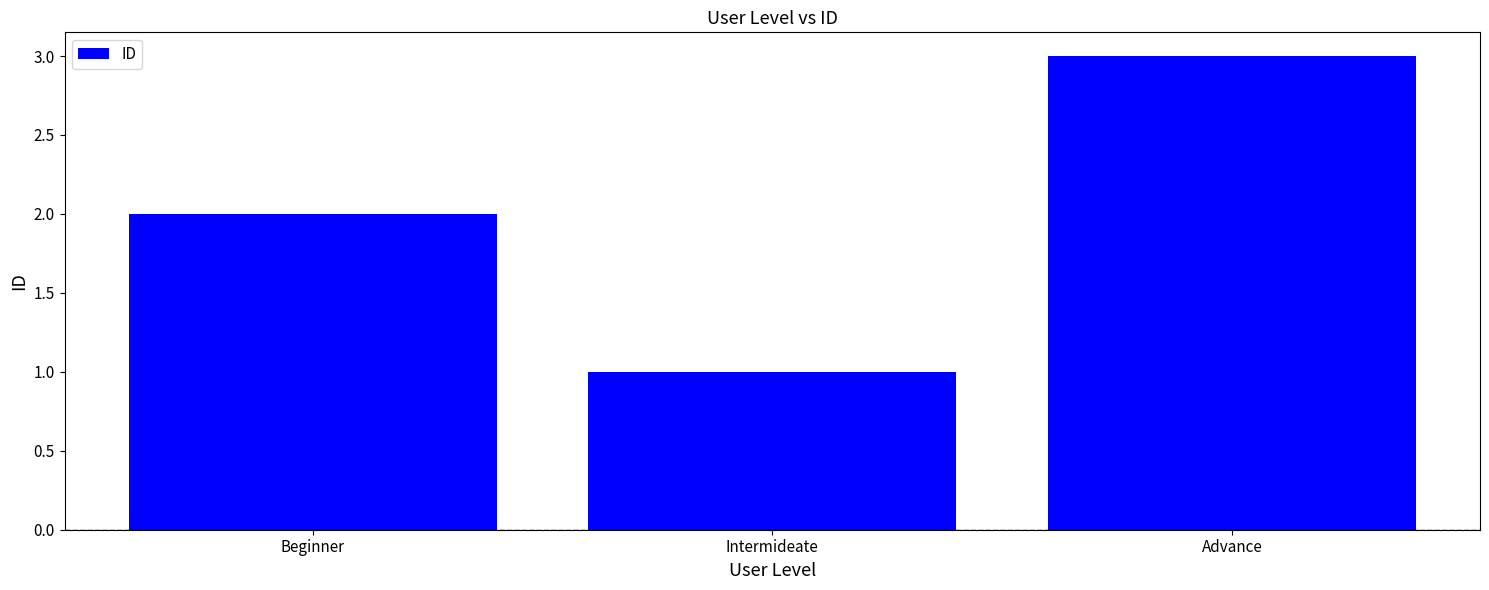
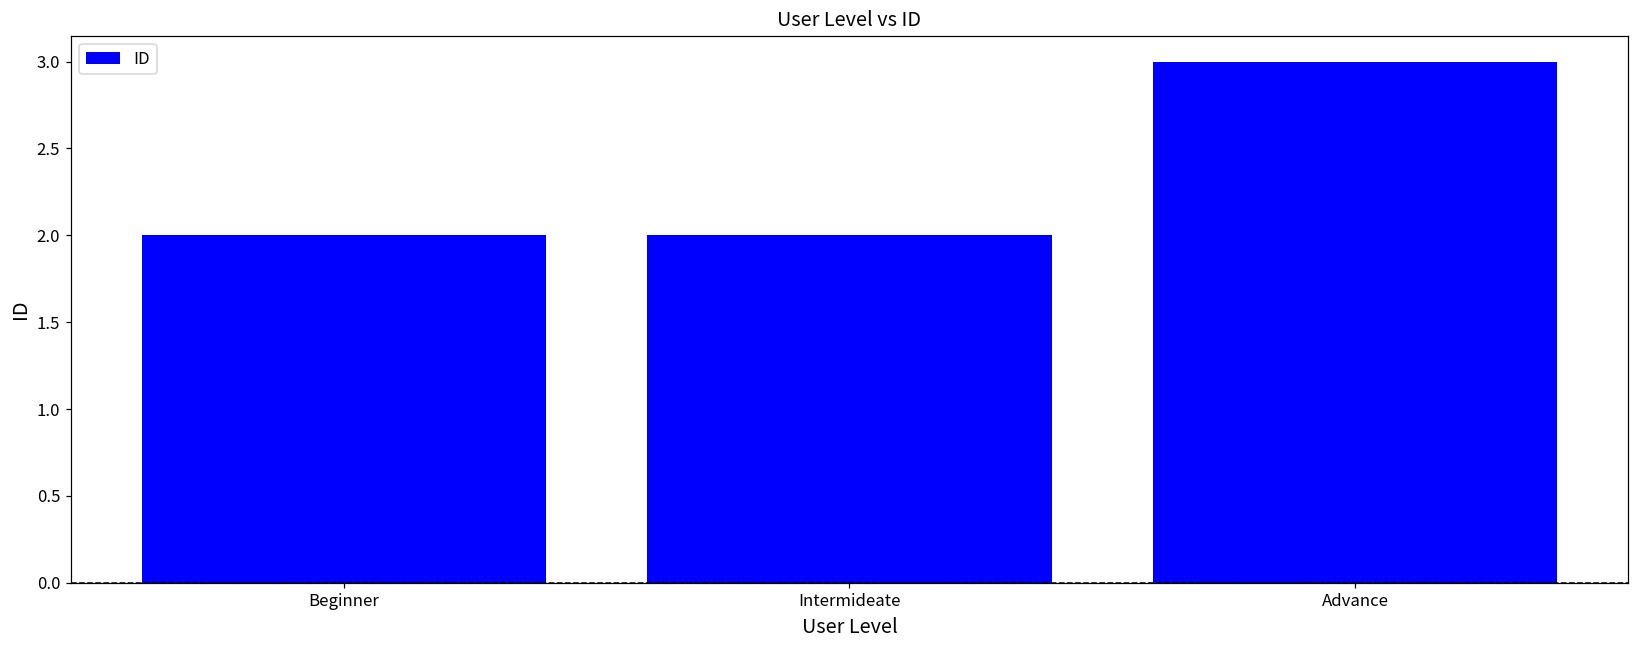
Intermideate: 1 -> 2
